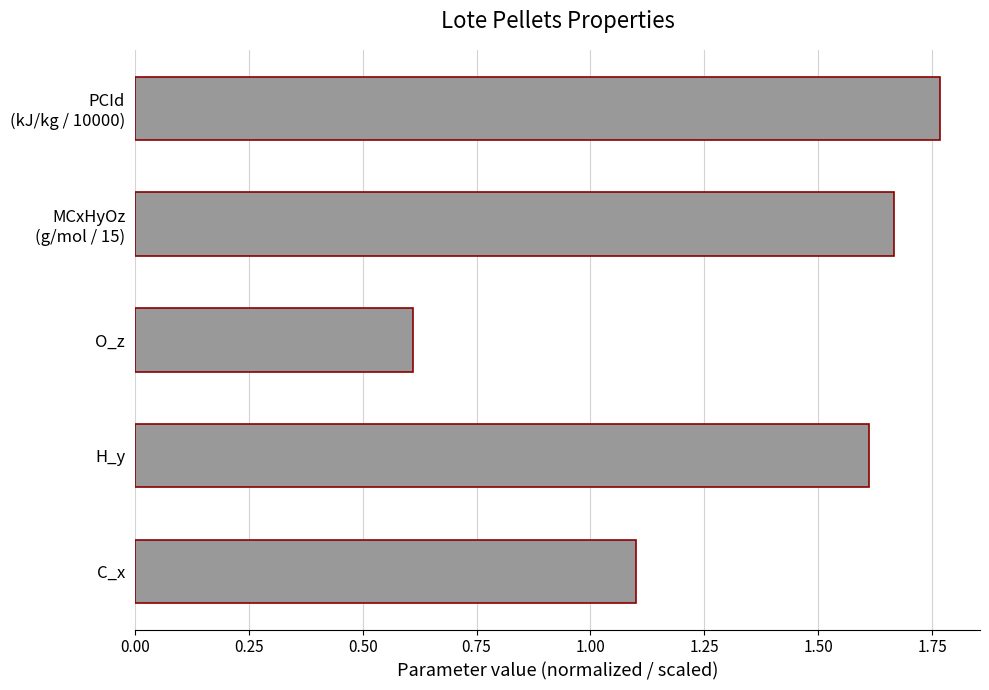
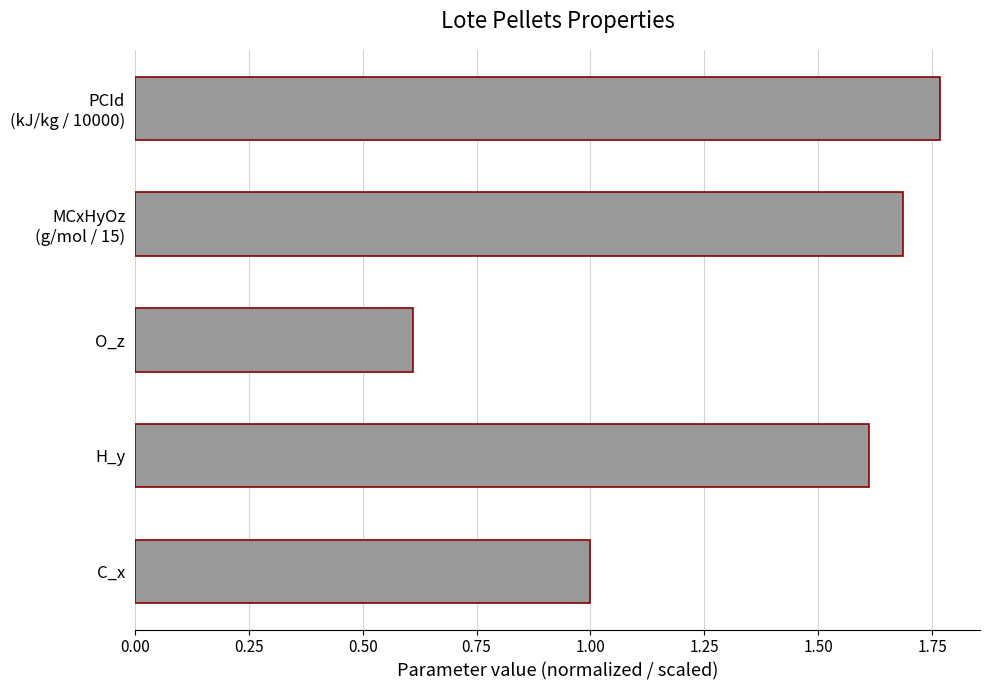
MCxHyOz (g/mol / 15): 1.67 -> 1.69
C_x: 1.1 -> 1.0
